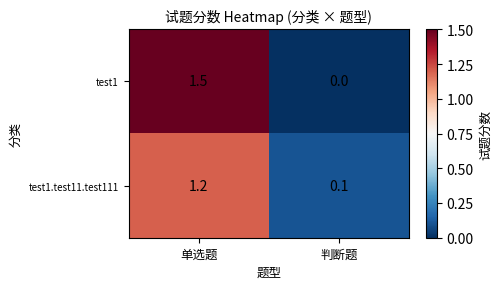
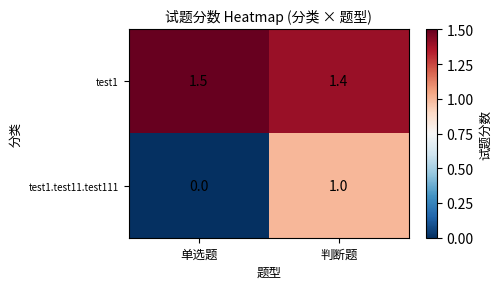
test1, 判断题: 0.0 -> 1.4
test1.test11.test111, 单选题: 1.2 -> 0.0
test1.test11.test111, 判断题: 0.1 -> 1.0
